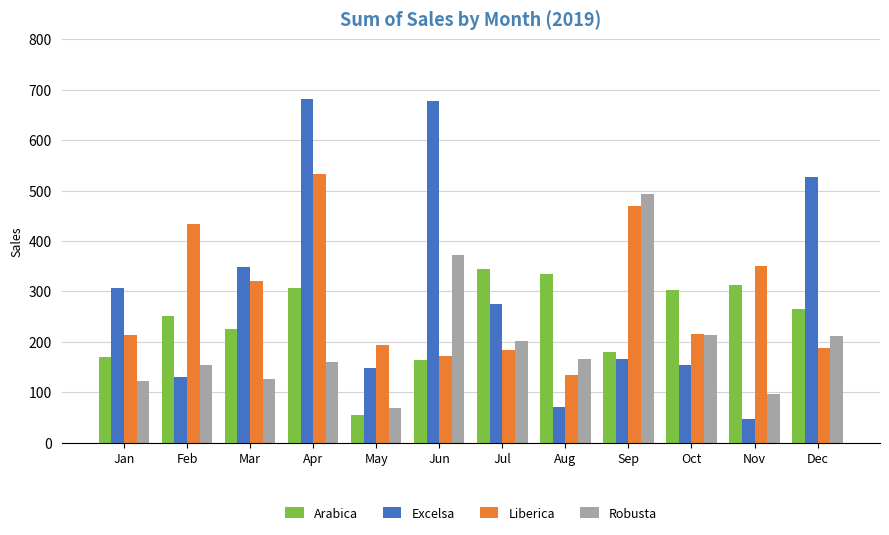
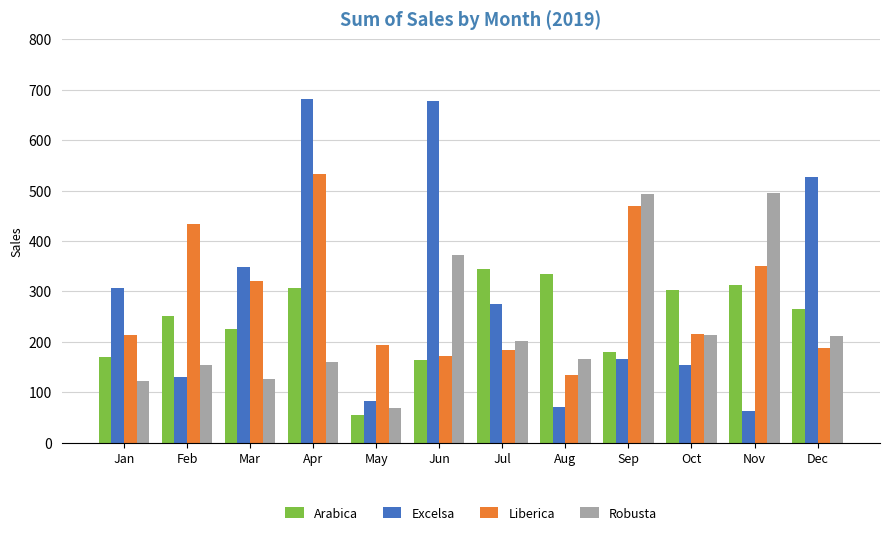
Excelsa, May: 150 -> 80
Excelsa, Nov: 50 -> 60
Robusta, Nov: 100 -> 500
